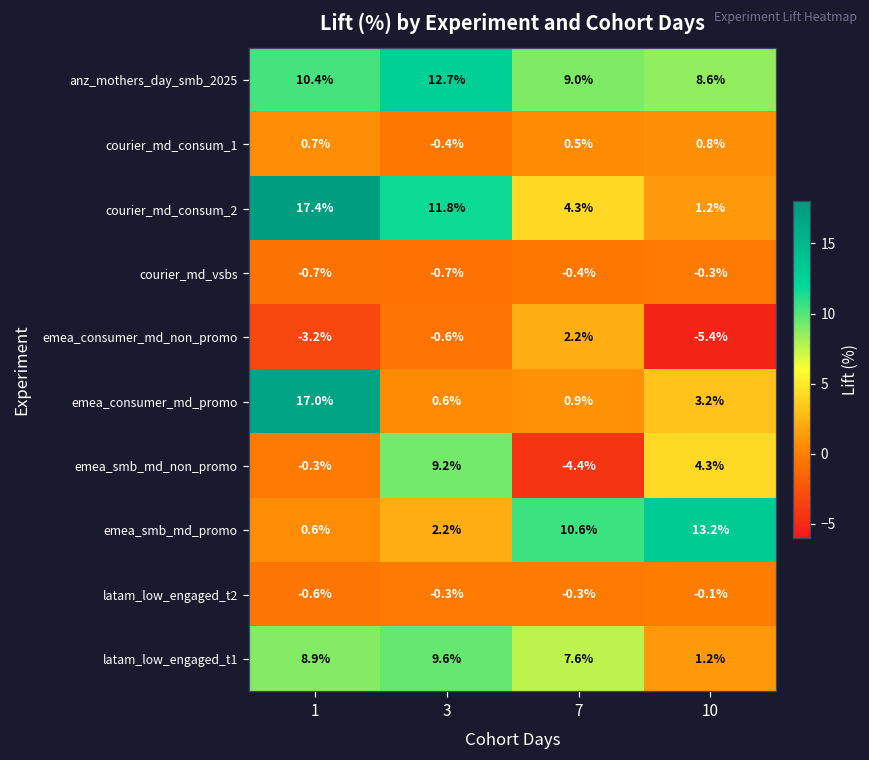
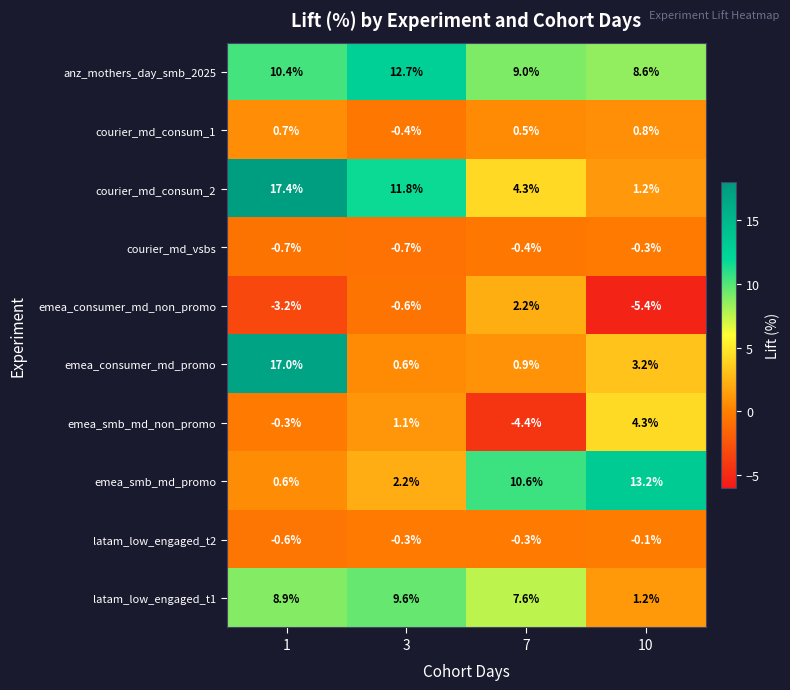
emea_smb_md_non_promo, 3: 9.2% -> 1.1%
